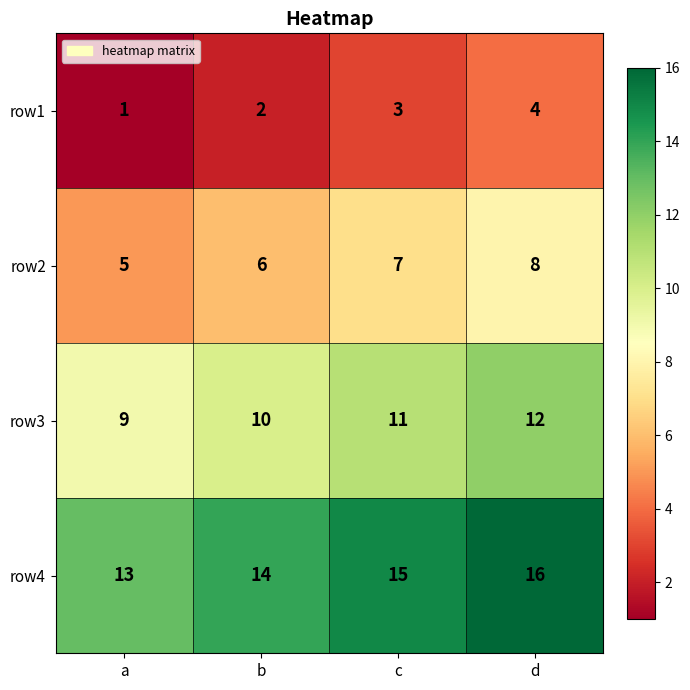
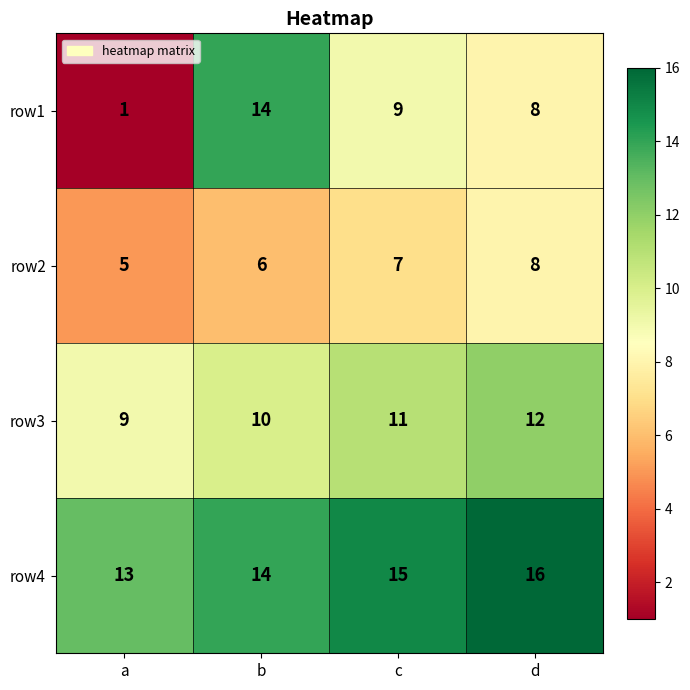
row1, b: 2 -> 14
row1, c: 3 -> 9
row1, d: 4 -> 8
